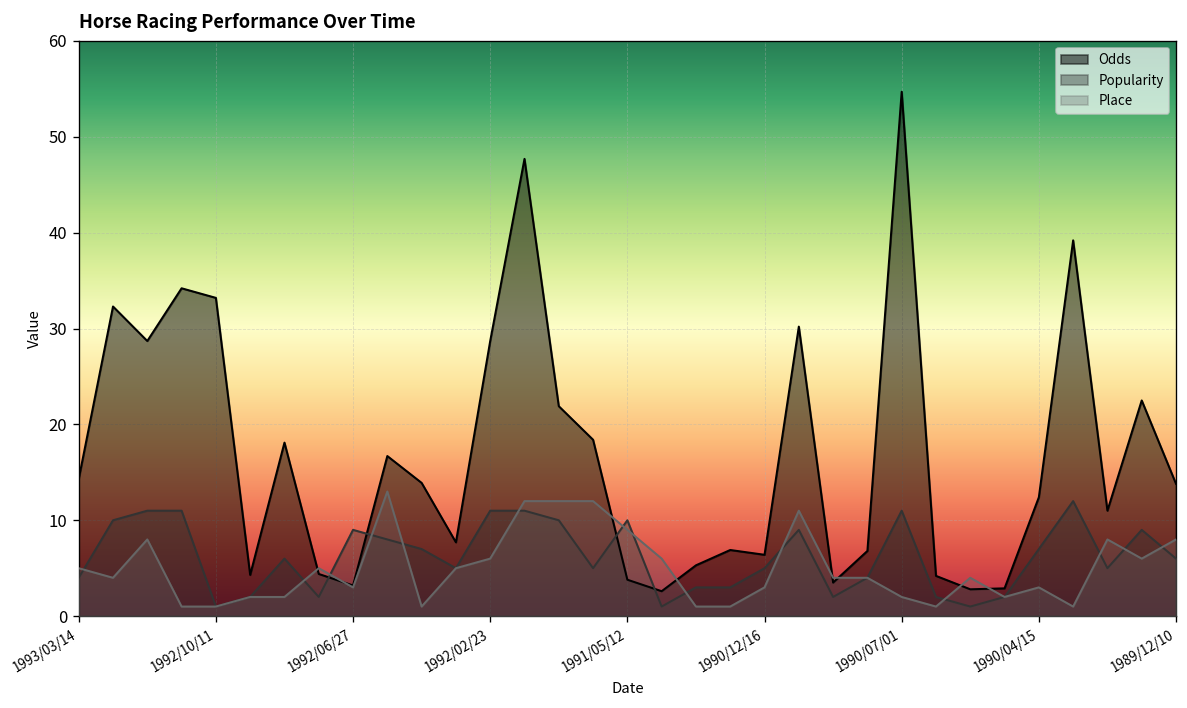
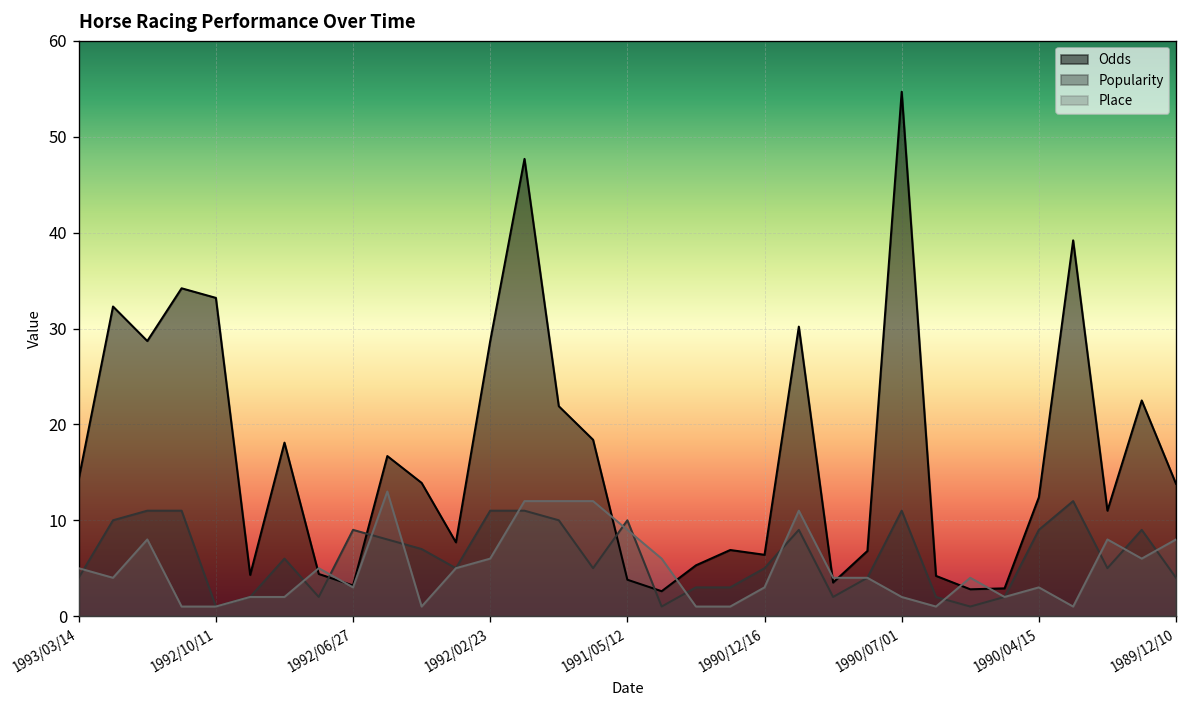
Popularity, 1990/04/15: 7 -> 9
Popularity, 1989/12/10: 6 -> 4
